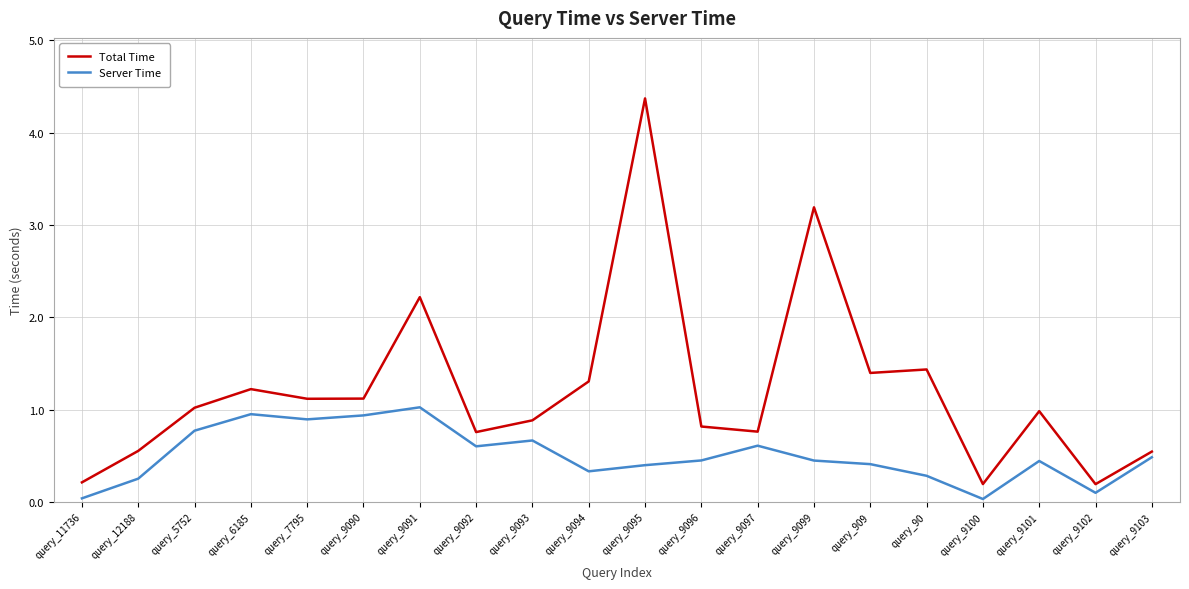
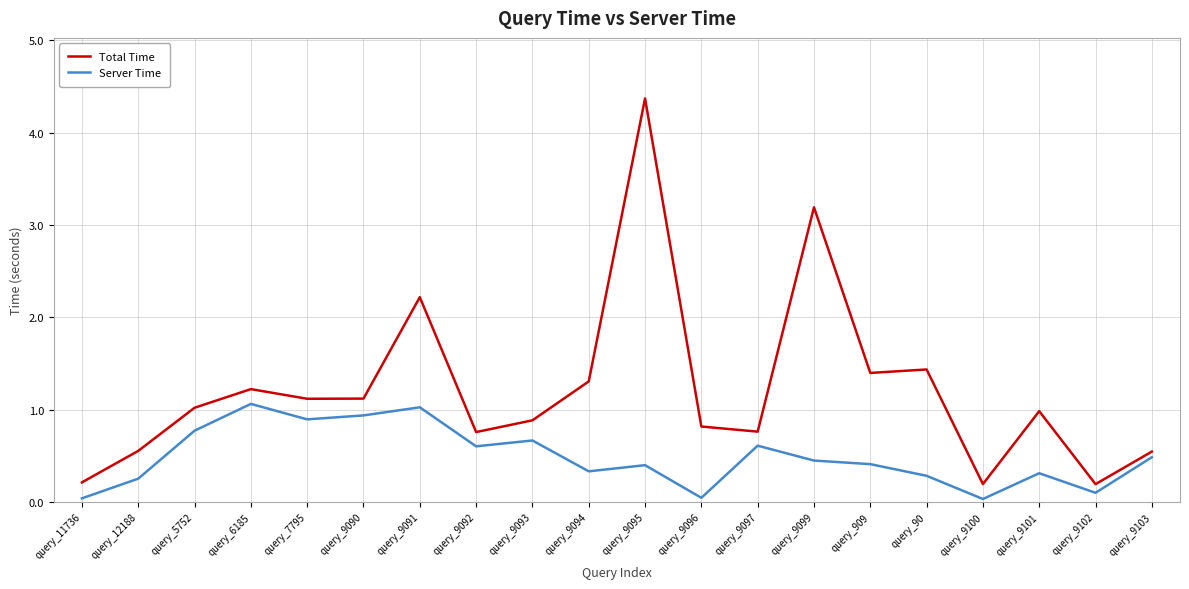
Server Time, query_6185: 1.0 -> 1.1
Server Time, query_9096: 0.4 -> 0.0
Server Time, query_9101: 0.4 -> 0.3
